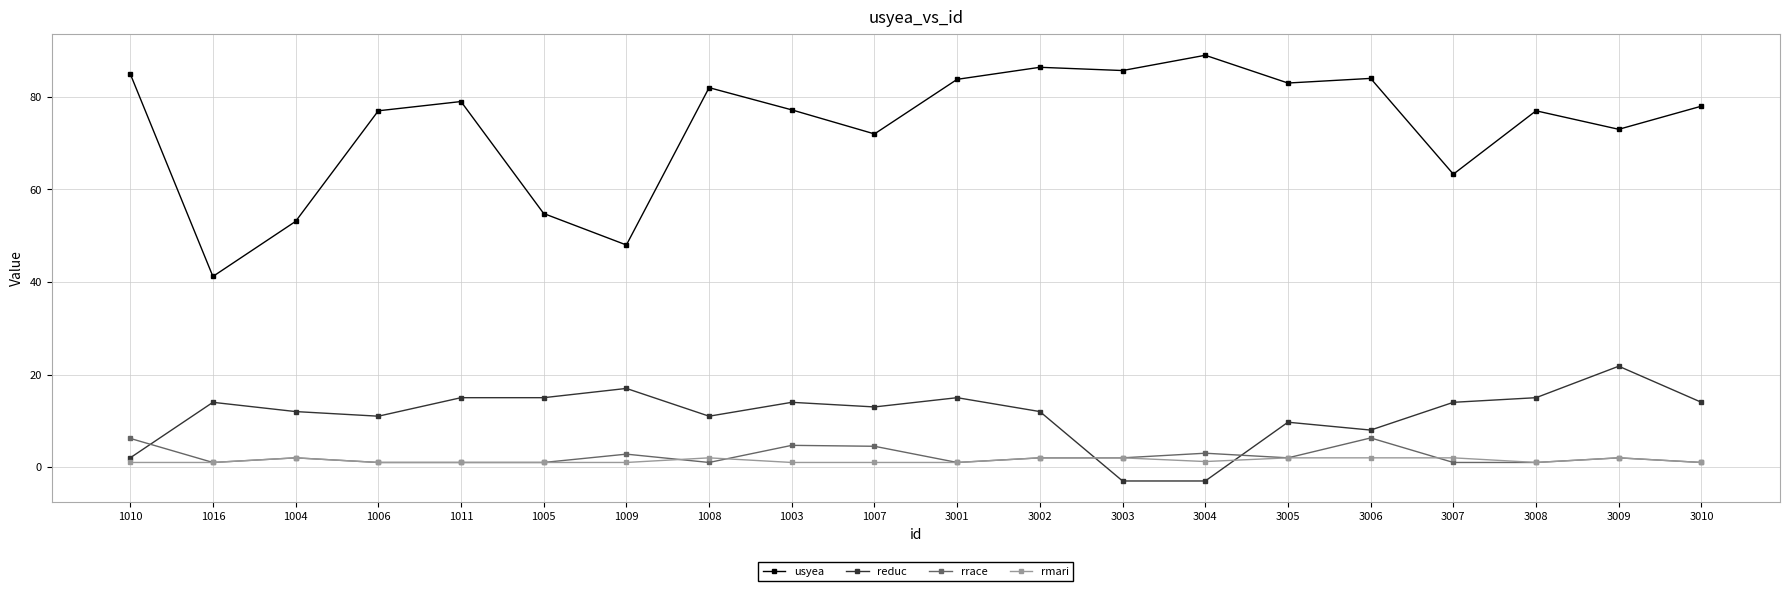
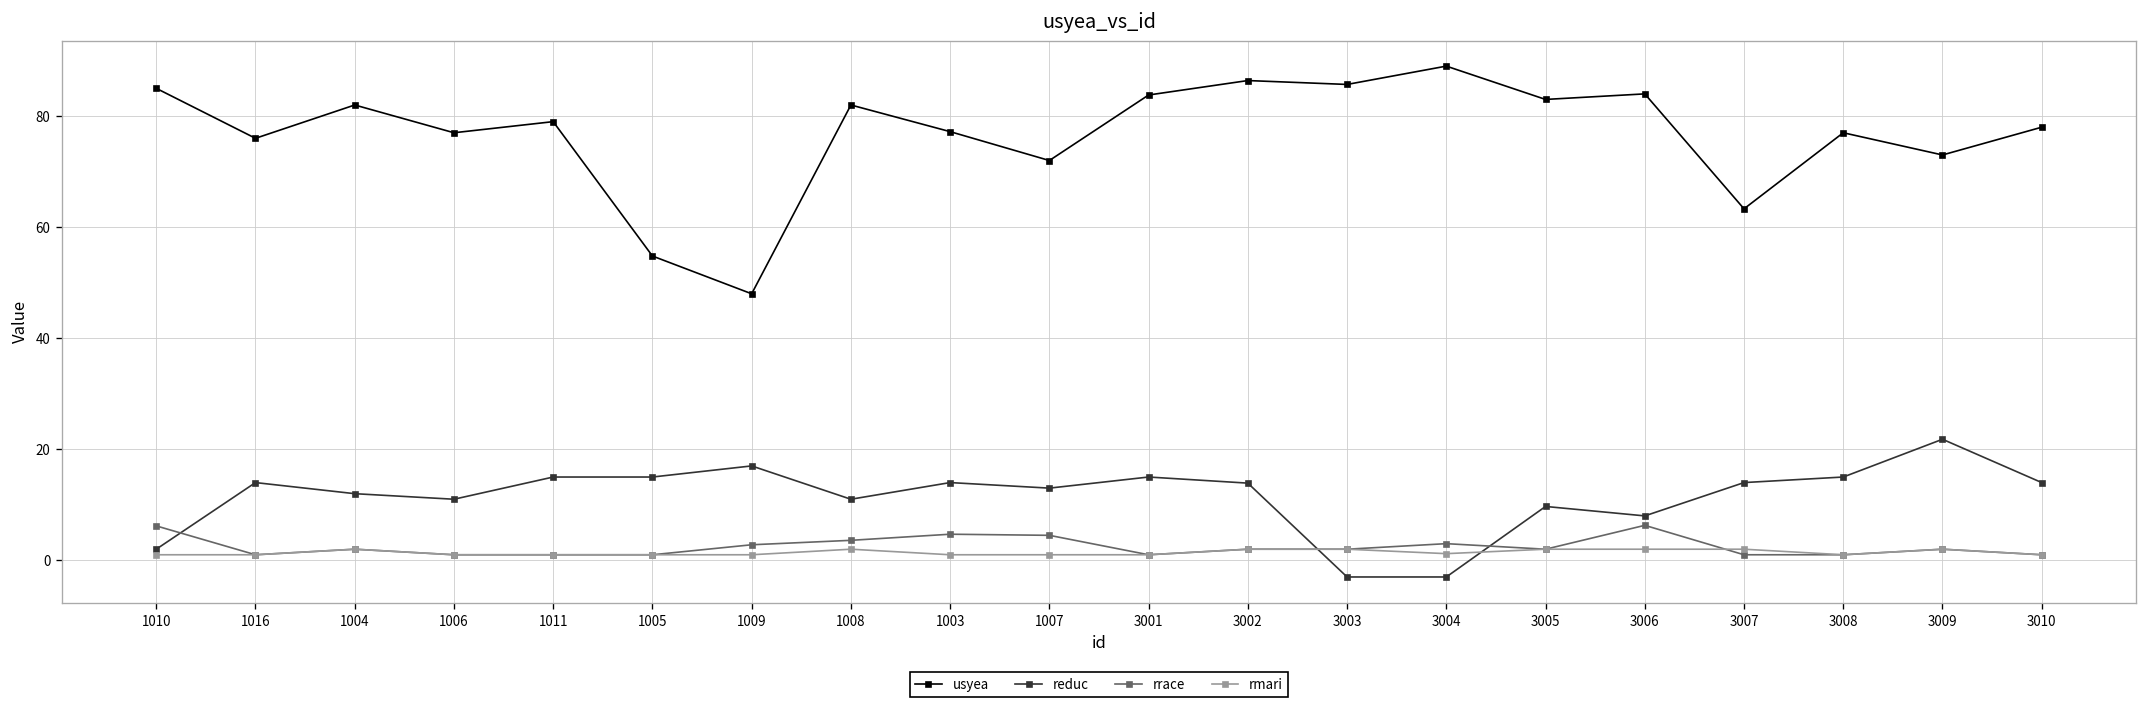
usyea, 1016: 41 -> 76
usyea, 1004: 53 -> 82
rrace, 1008: 1 -> 4
reduc, 3002: 12 -> 14
